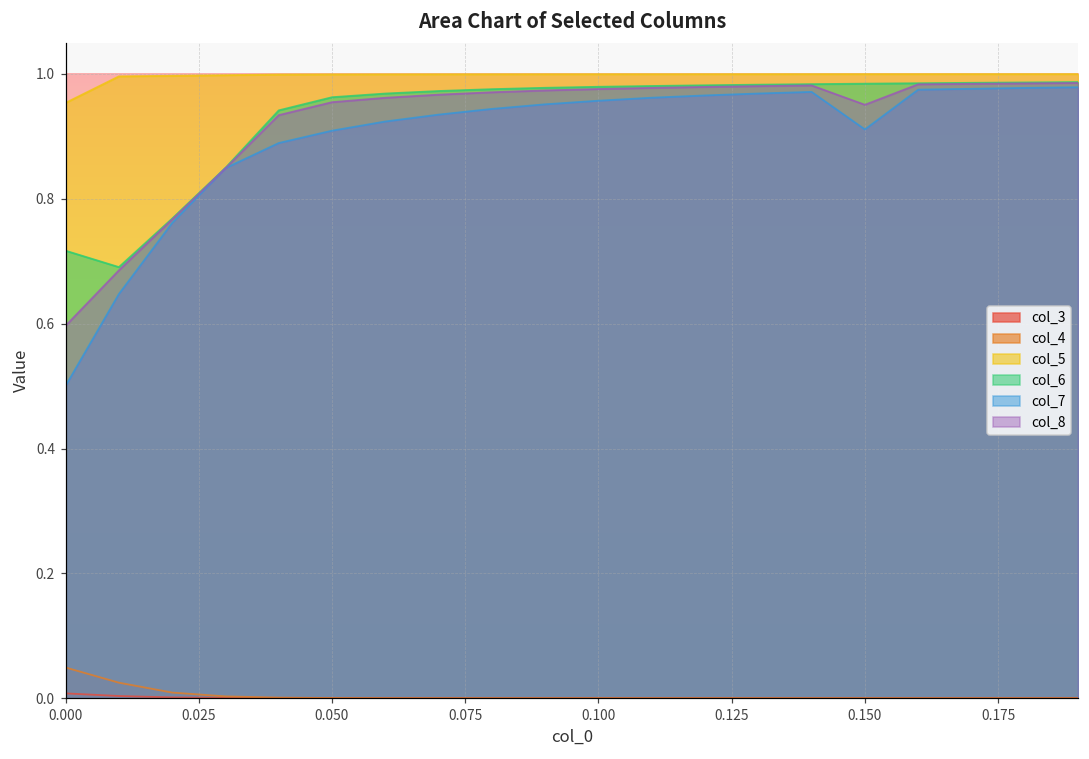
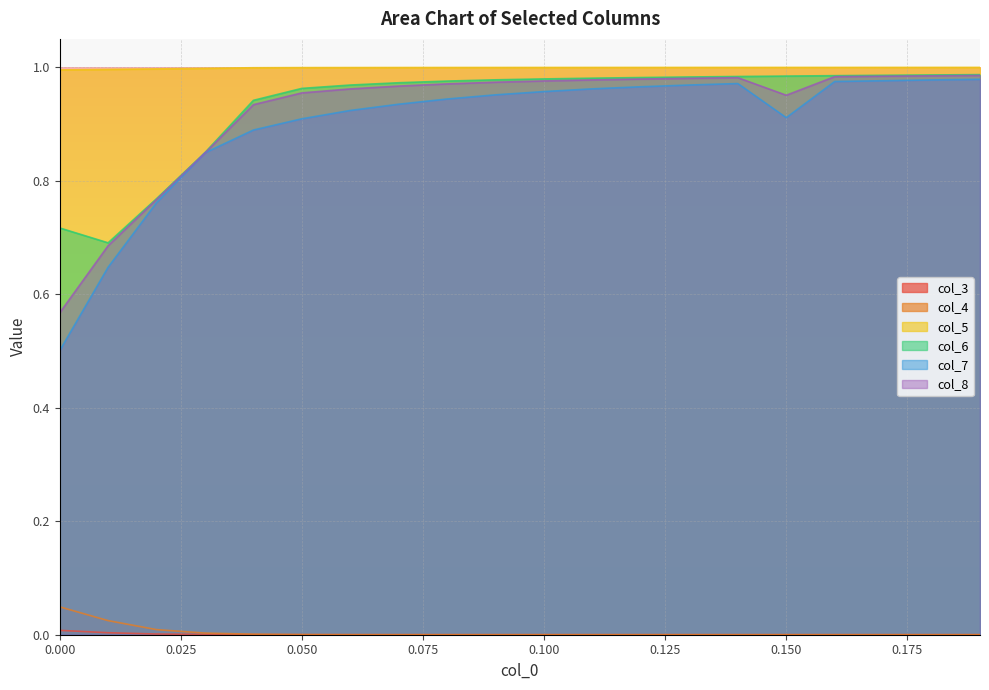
col_5, 0.000: 0.95 -> 1.00
col_8, 0.000: 0.60 -> 0.57
